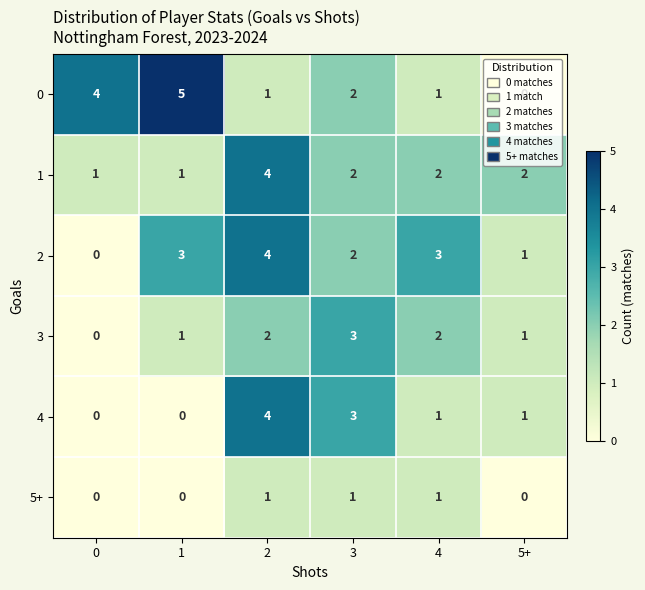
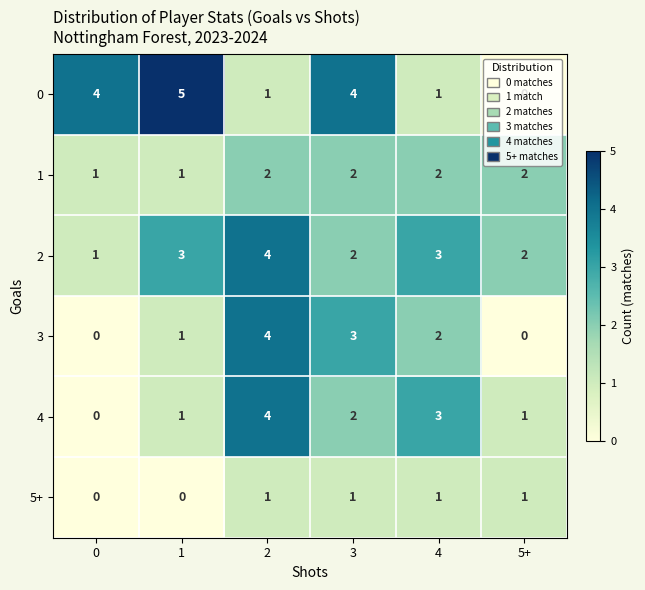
0, 3: 2 -> 4
1, 2: 4 -> 2
2, 0: 0 -> 1
2, 5+: 1 -> 2
3, 2: 2 -> 4
3, 5+: 1 -> 0
4, 1: 0 -> 1
4, 3: 3 -> 2
4, 4: 1 -> 3
5+, 5+: 0 -> 1
